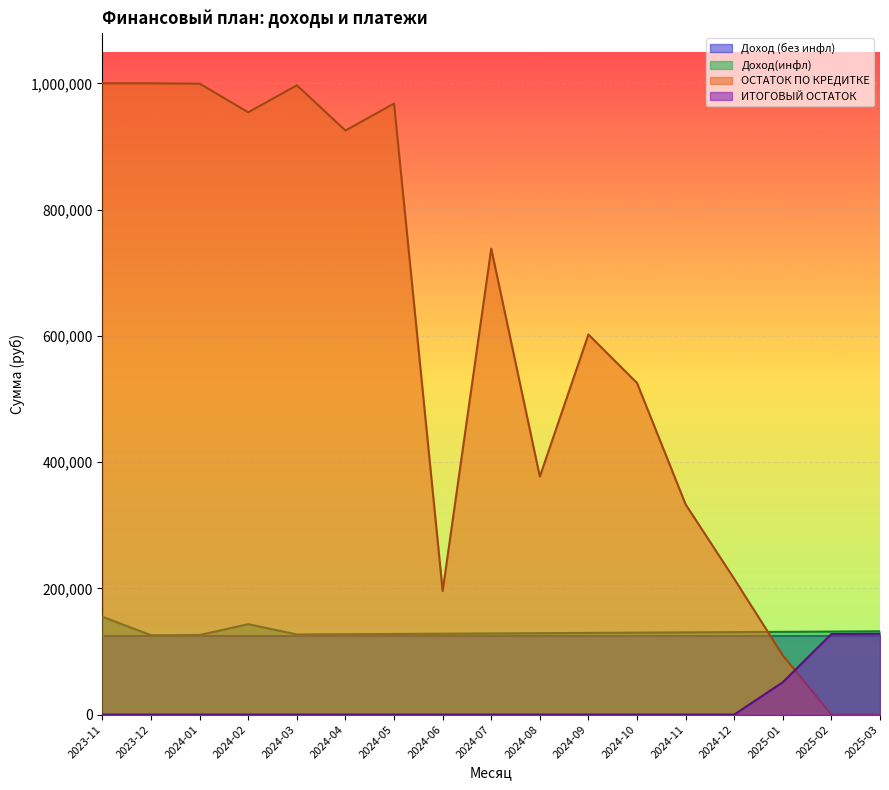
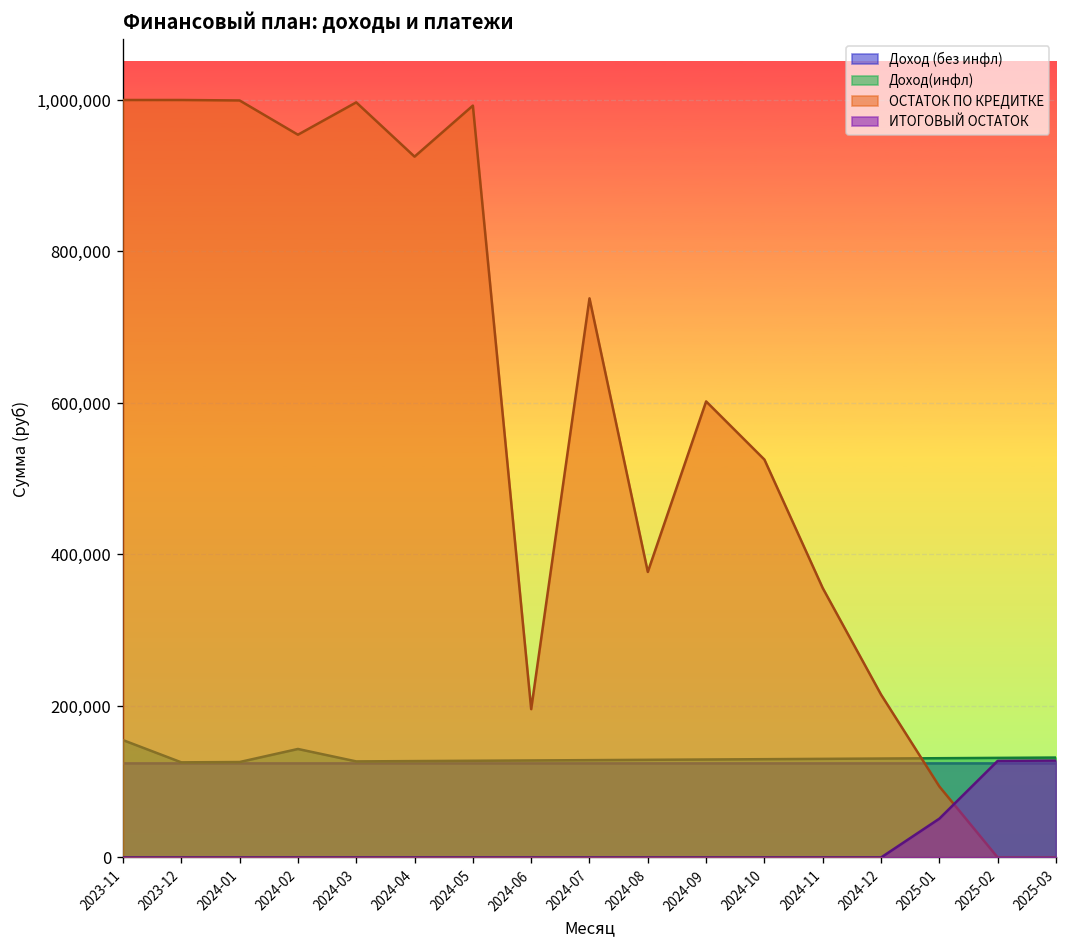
ОСТАТОК ПО КРЕДИТКЕ, 2024-05: 970,000 -> 990,000
ОСТАТОК ПО КРЕДИТКЕ, 2024-11: 330,000 -> 360,000
